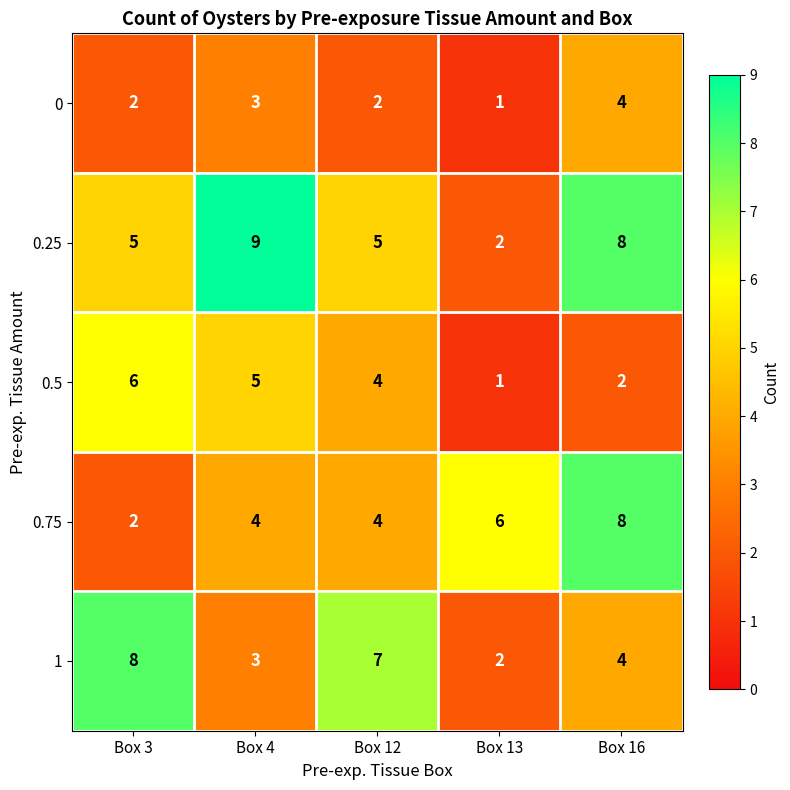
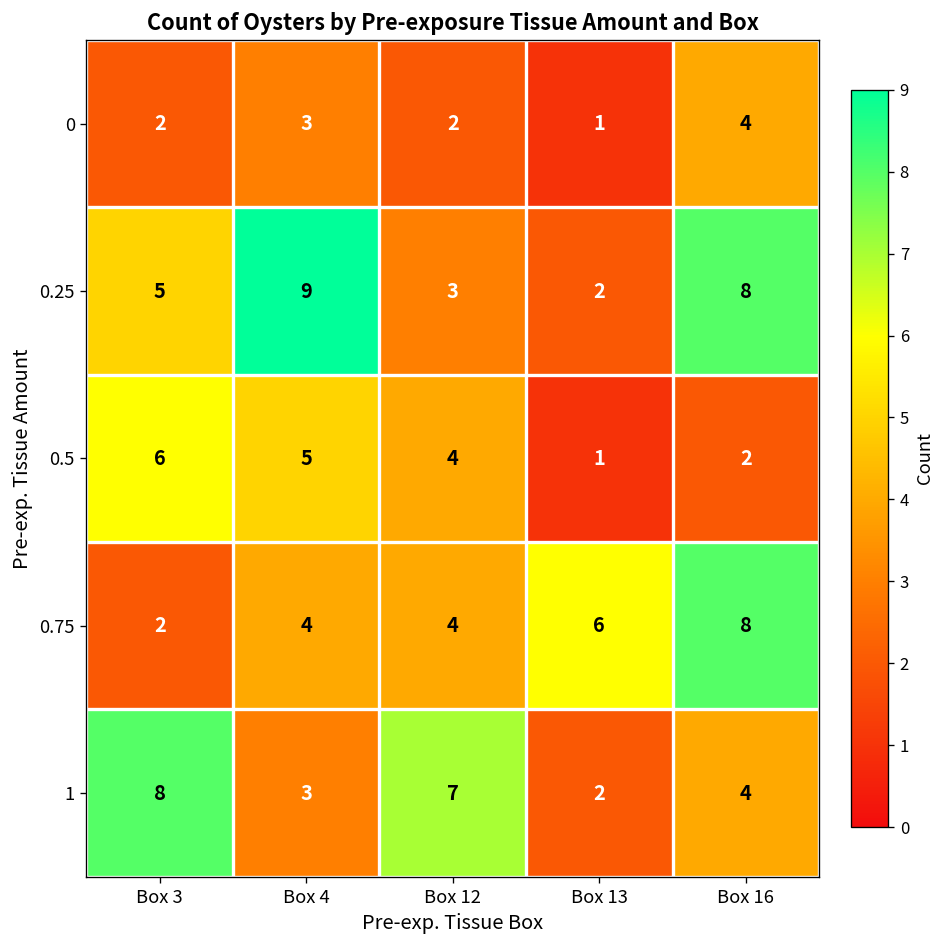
0.25, Box 12: 5 -> 3
